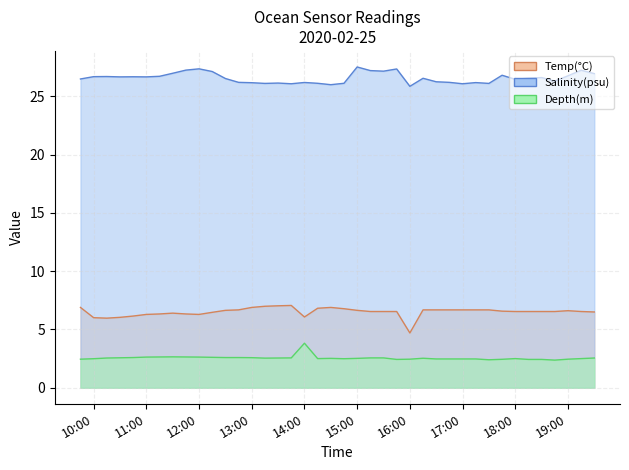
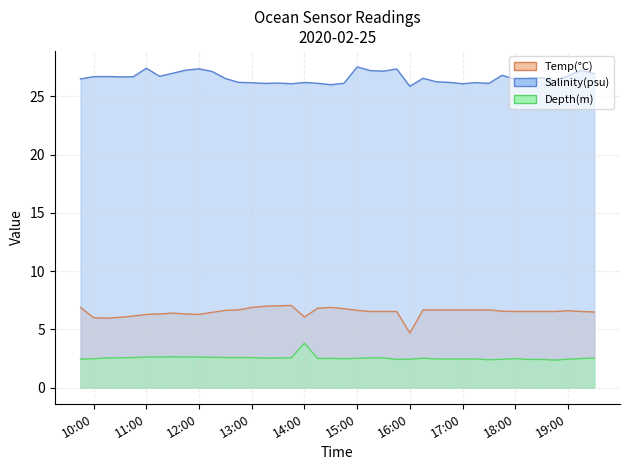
Salinity(psu), 11:00: 26.7 -> 27.4
